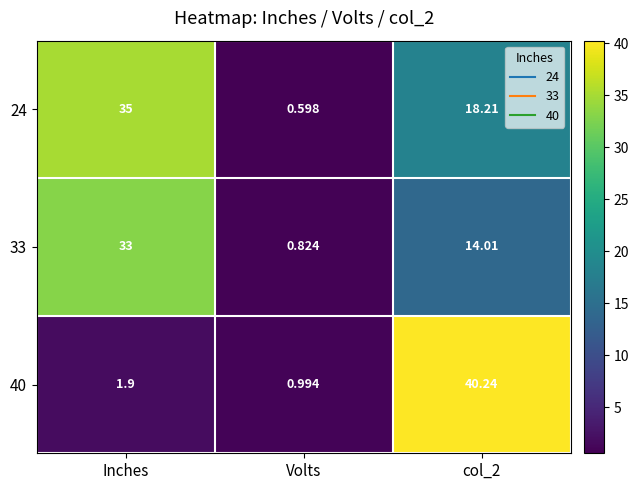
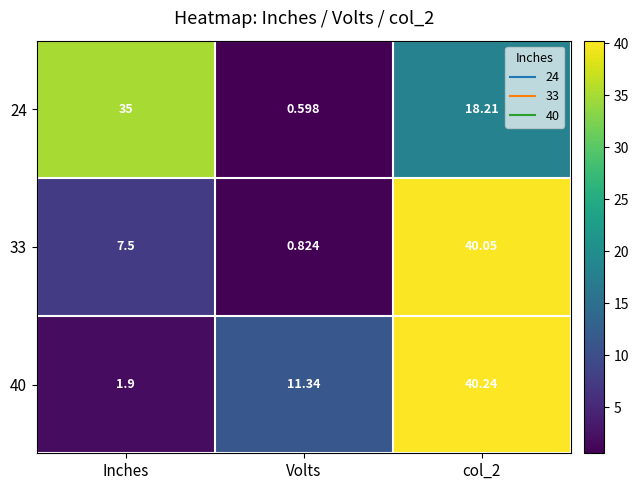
33, Inches: 33 -> 7.5
33, col_2: 14.01 -> 40.05
40, Volts: 0.994 -> 11.34
